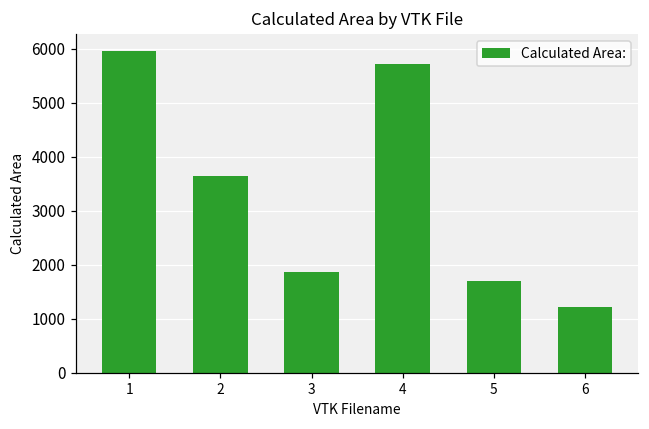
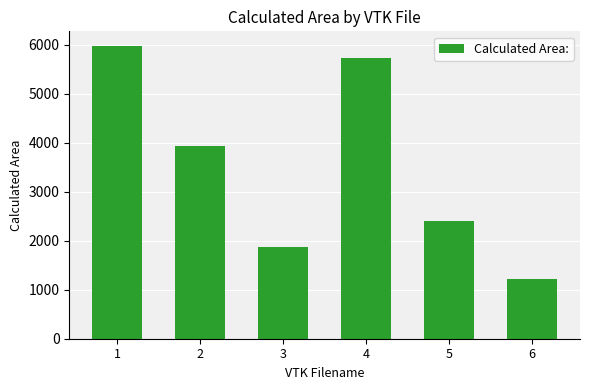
2: 3700 -> 3900
5: 1700 -> 2400
